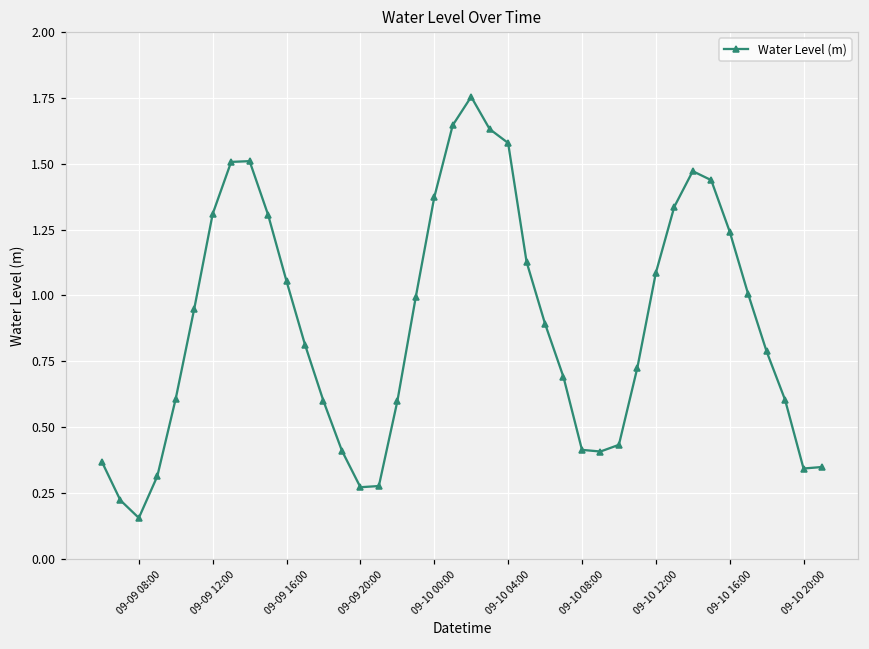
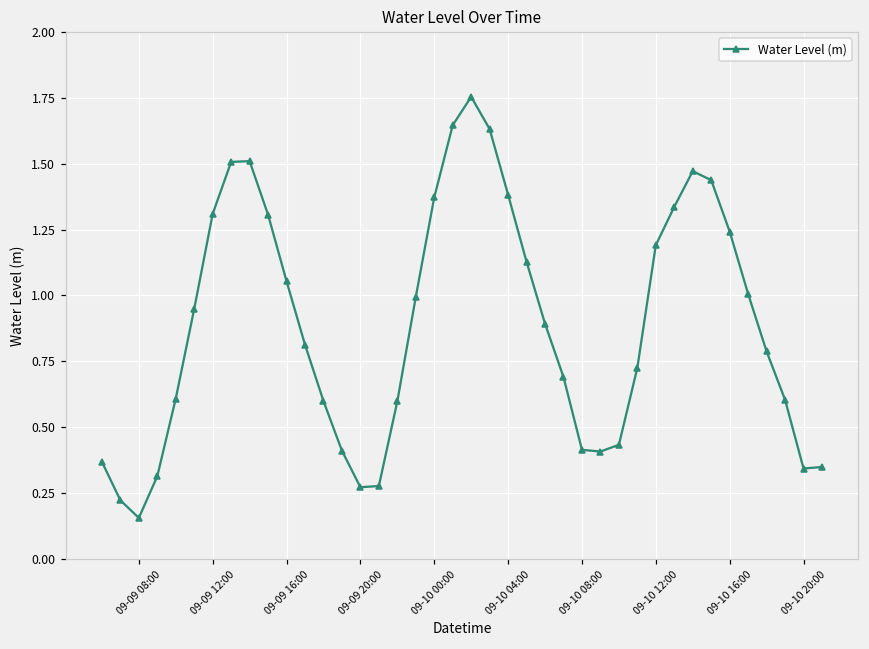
09-10 04:00: 1.58 -> 1.38
09-10 12:00: 1.09 -> 1.19
